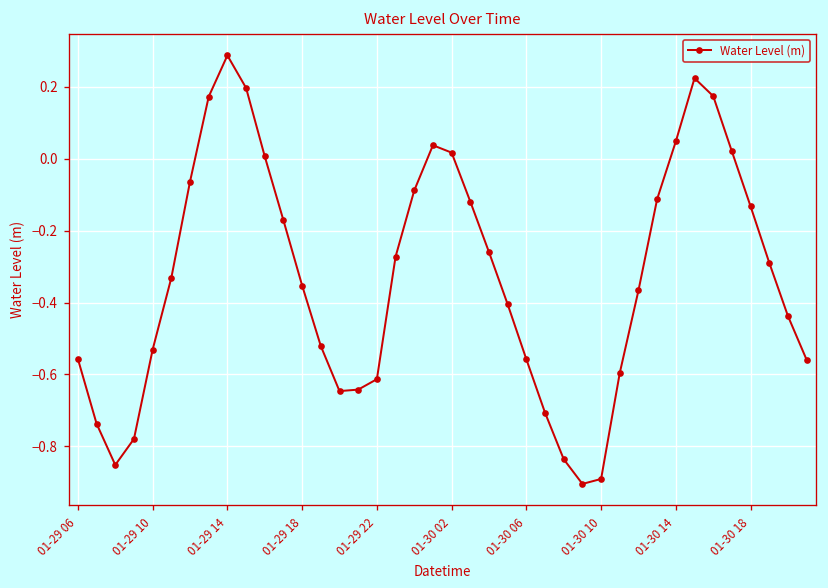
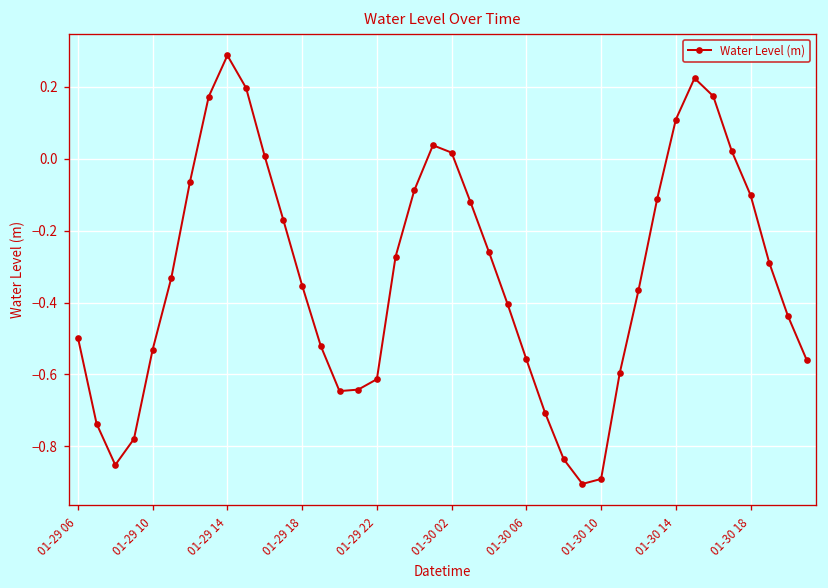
01-29 06: -0.56 -> -0.50
01-30 14: 0.05 -> 0.11
01-30 18: -0.13 -> -0.10
